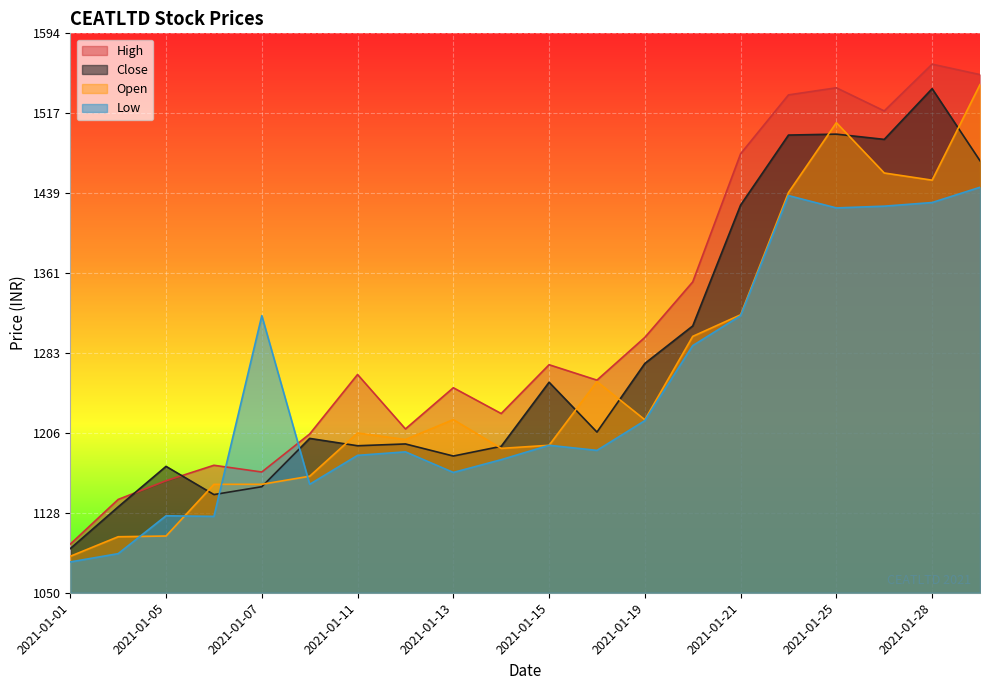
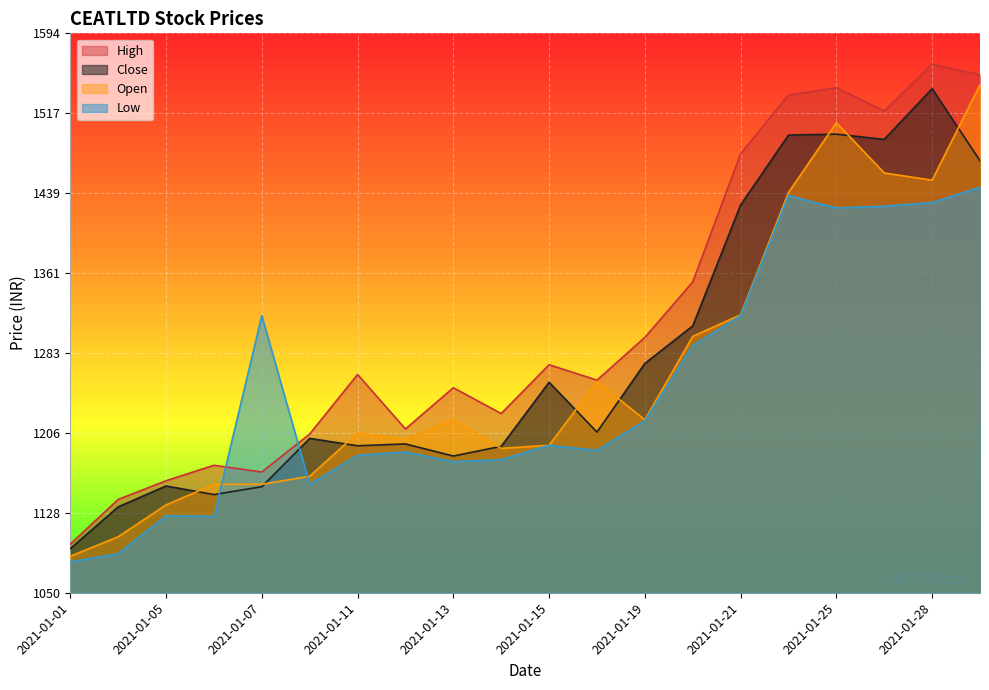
Close, 2021-01-05: 1174 -> 1154
Open, 2021-01-05: 1106 -> 1136
Low, 2021-01-13: 1168 -> 1178
